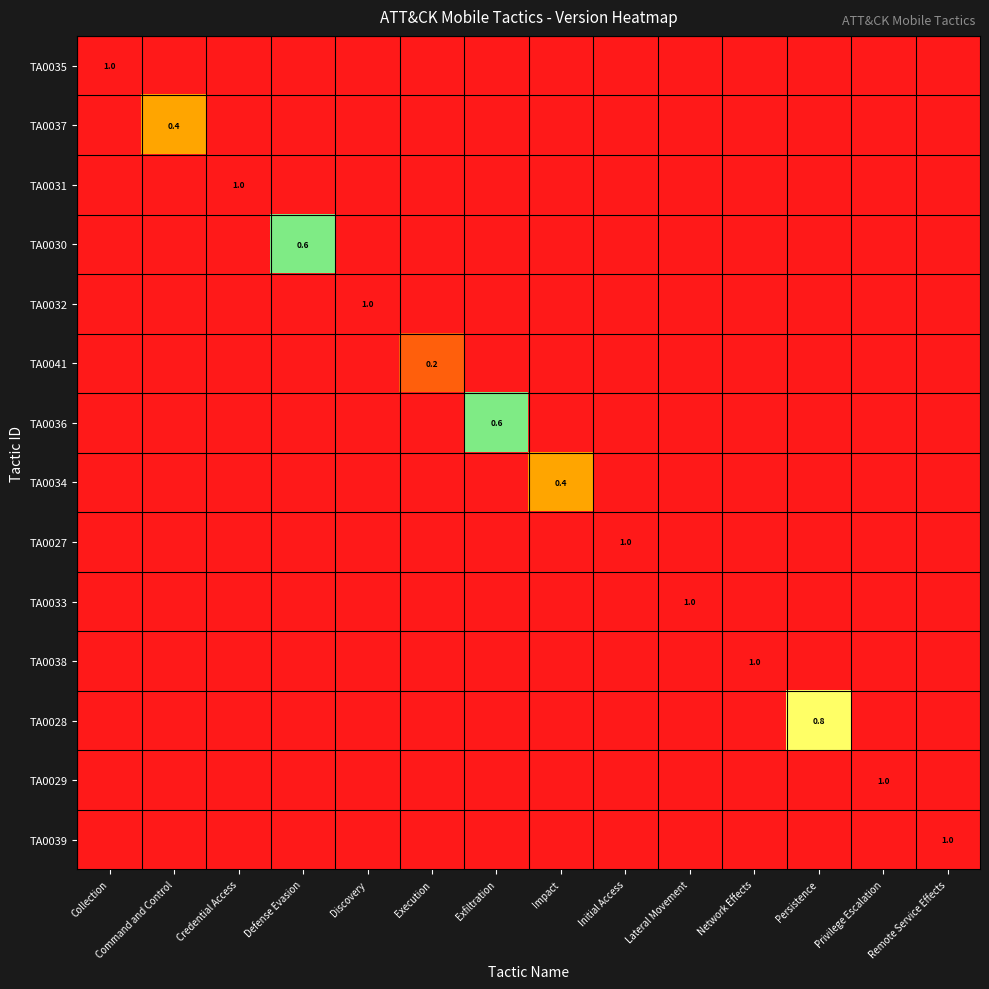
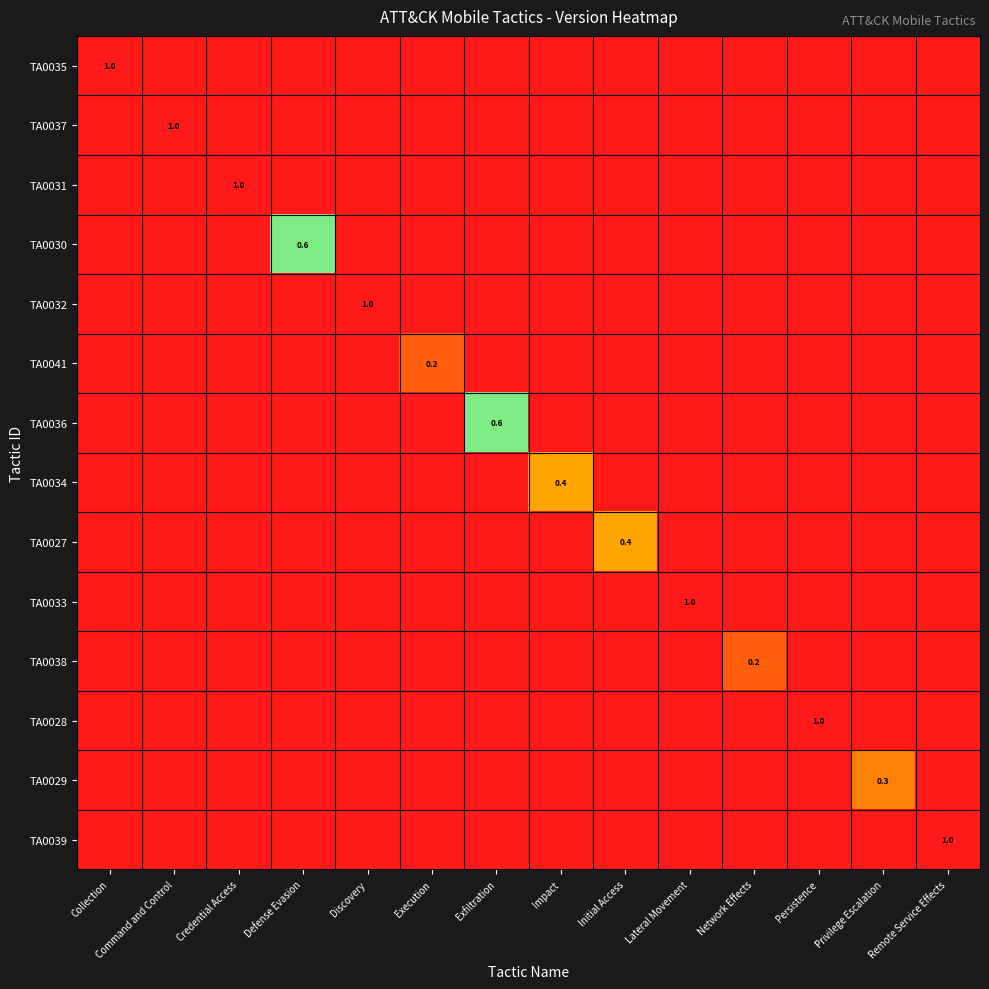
TA0037, Command and Control: 0.4 -> 1.0
TA0027, Initial Access: 1.0 -> 0.4
TA0038, Network Effects: 1.0 -> 0.2
TA0028, Persistence: 0.8 -> 1.0
TA0029, Privilege Escalation: 1.0 -> 0.3
